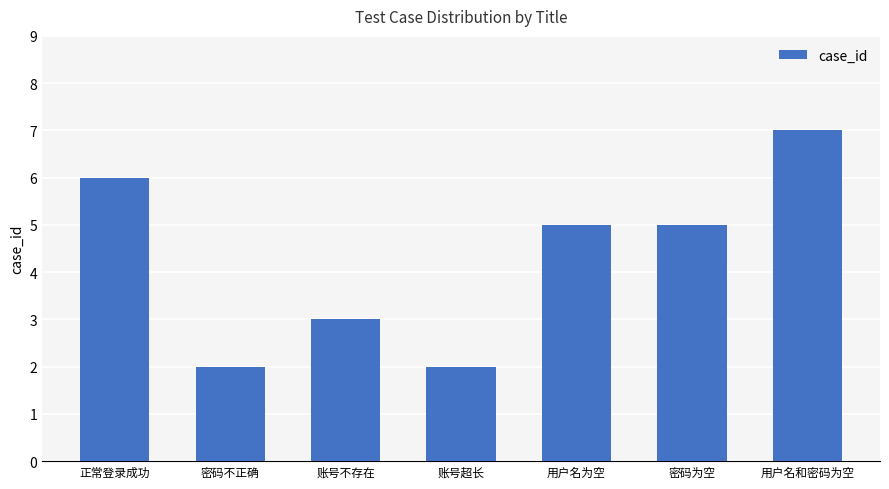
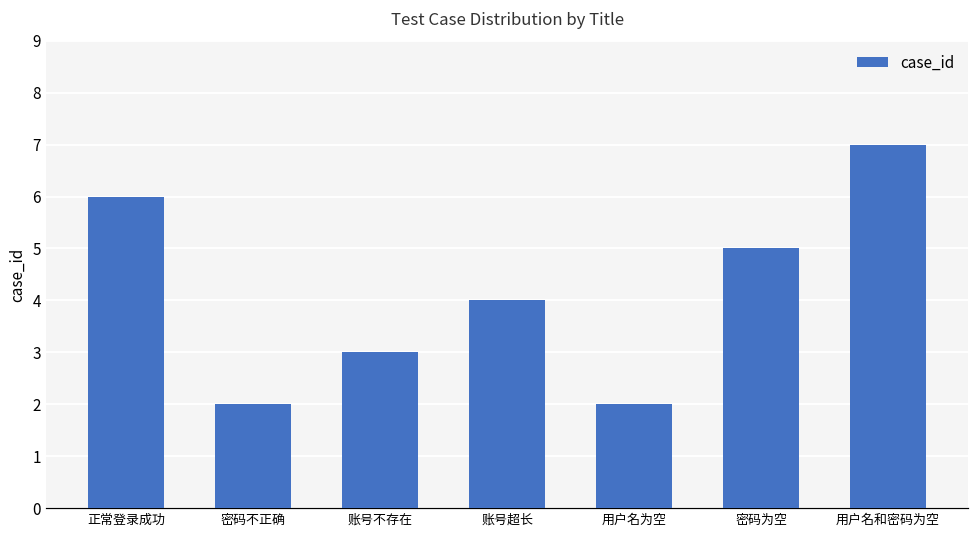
账号超长: 2 -> 4
用户名为空: 5 -> 2
